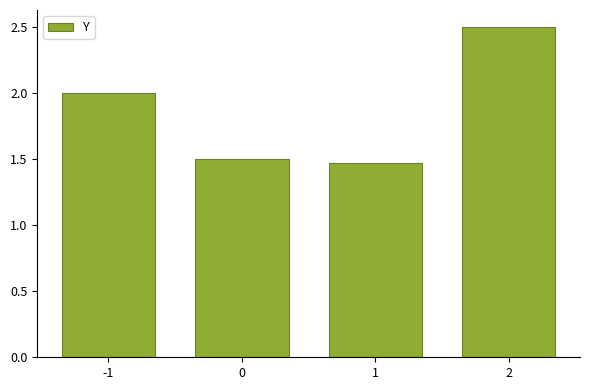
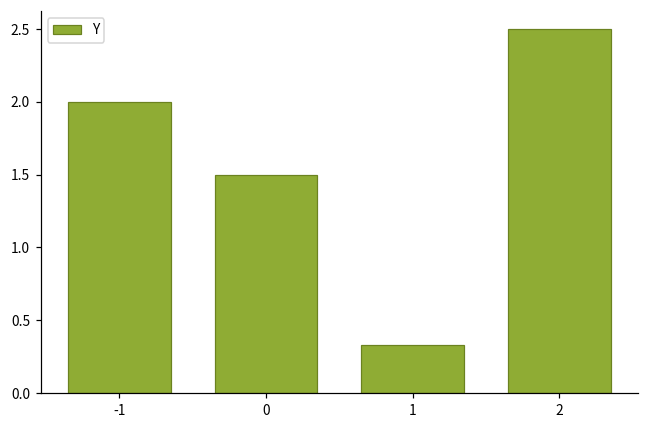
1: 1.47 -> 0.33
